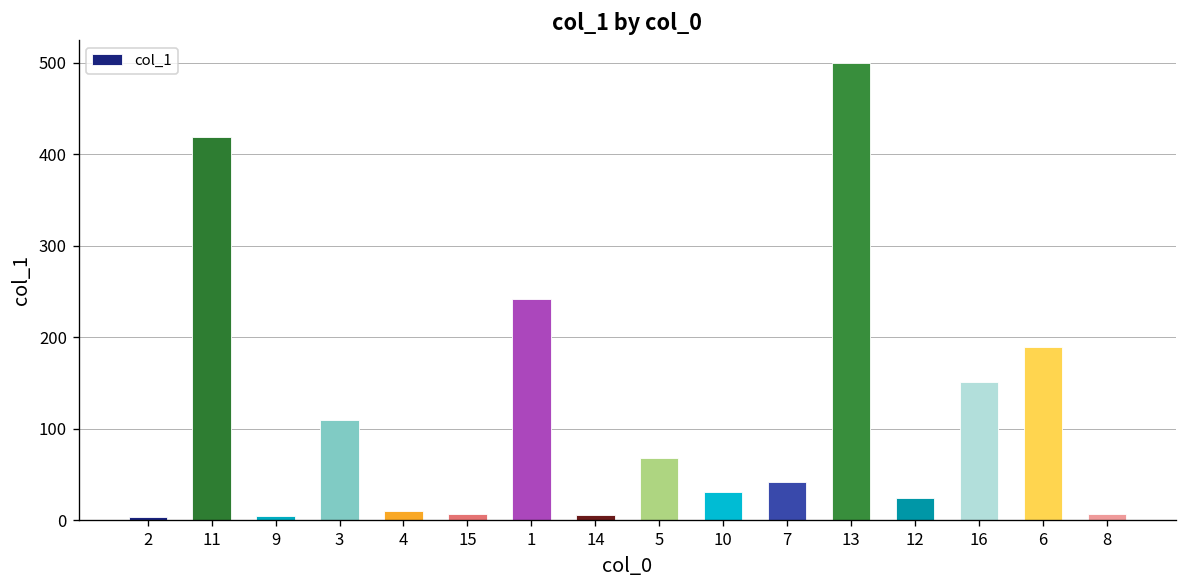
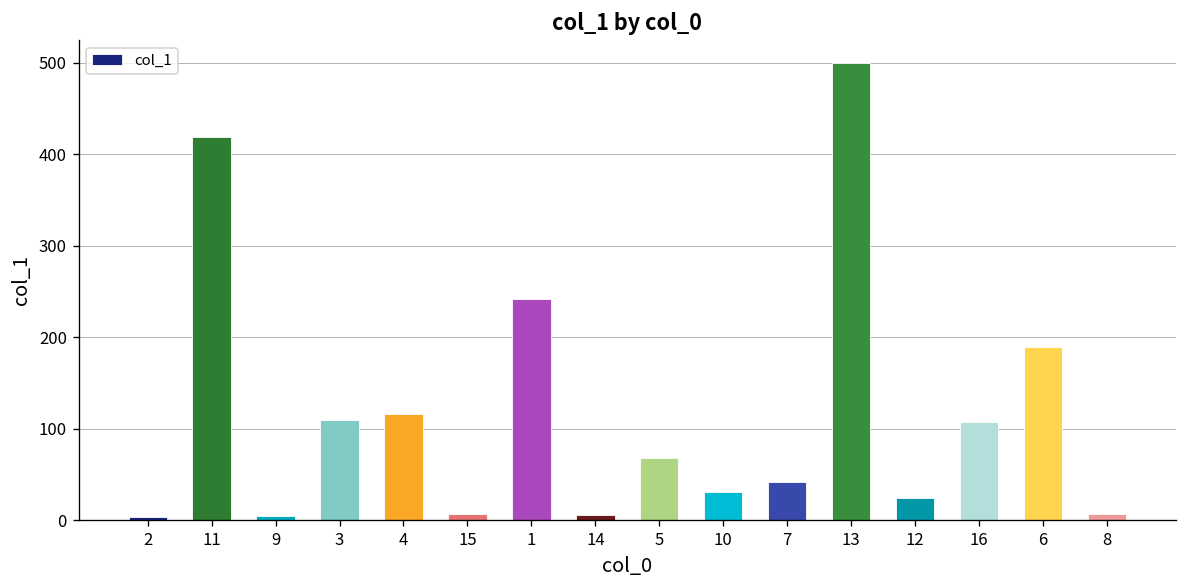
4: 10 -> 120
16: 150 -> 110
